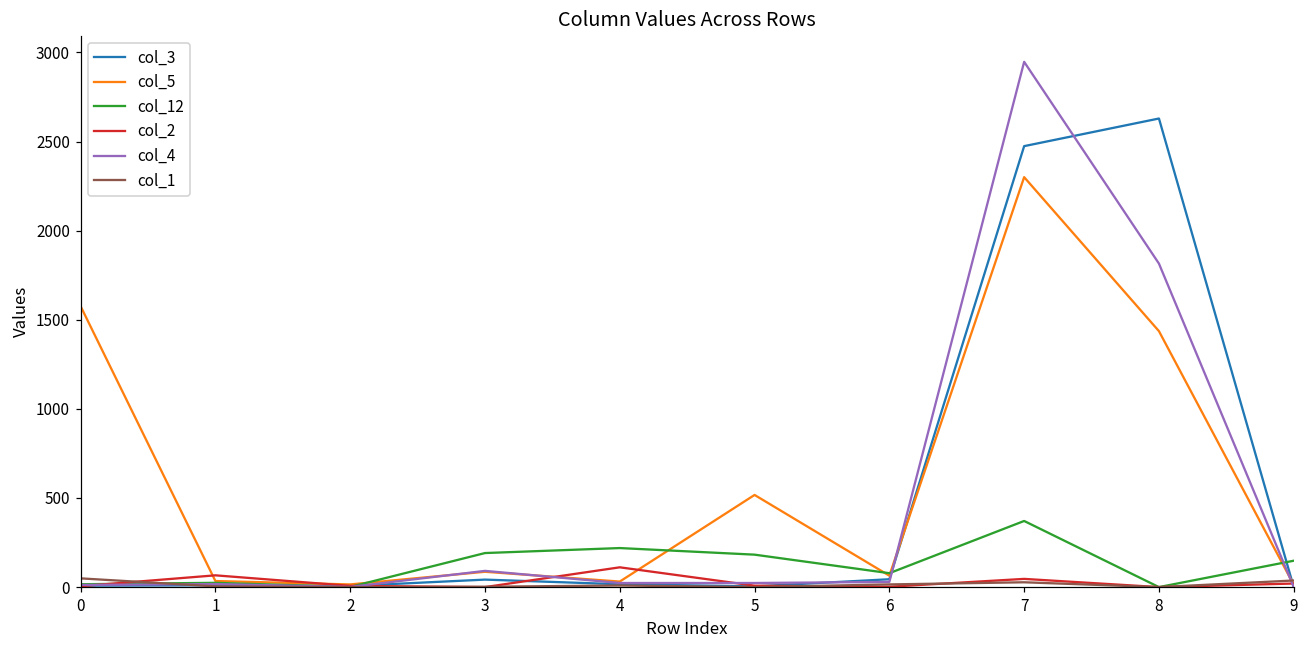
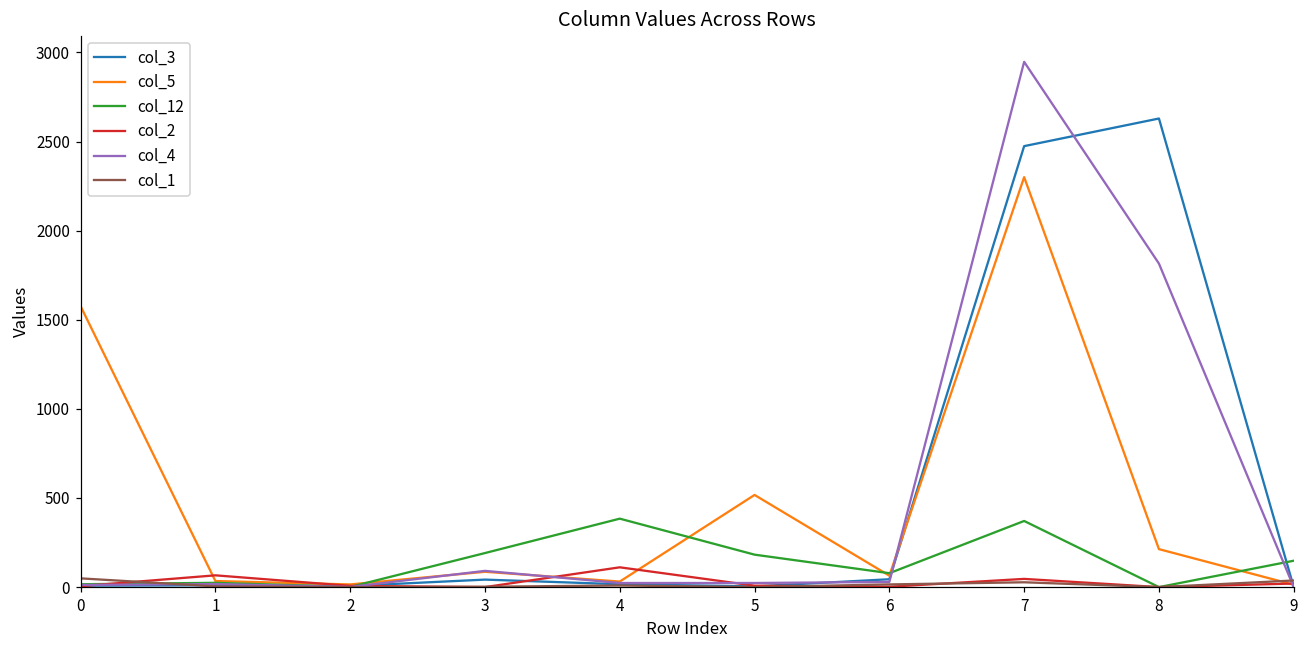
col_12, 4: 220 -> 380
col_5, 8: 1440 -> 210
